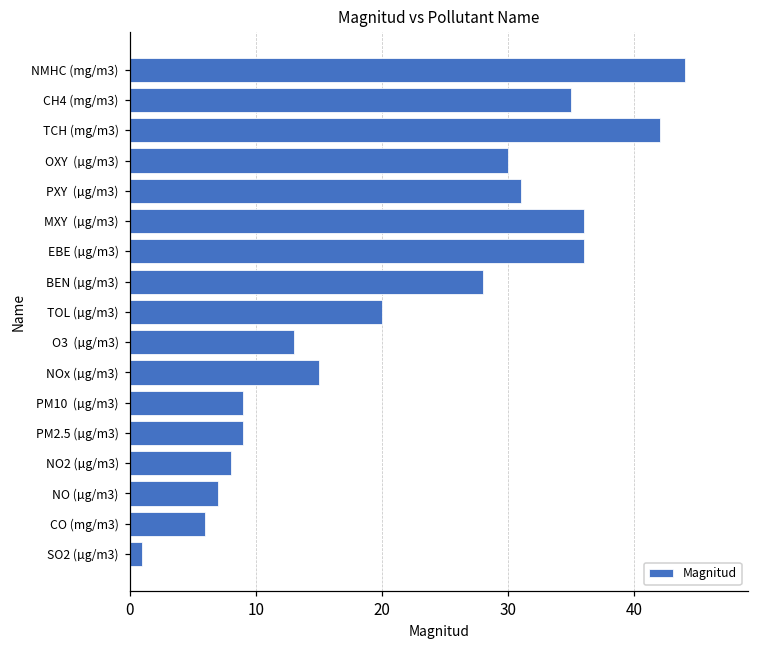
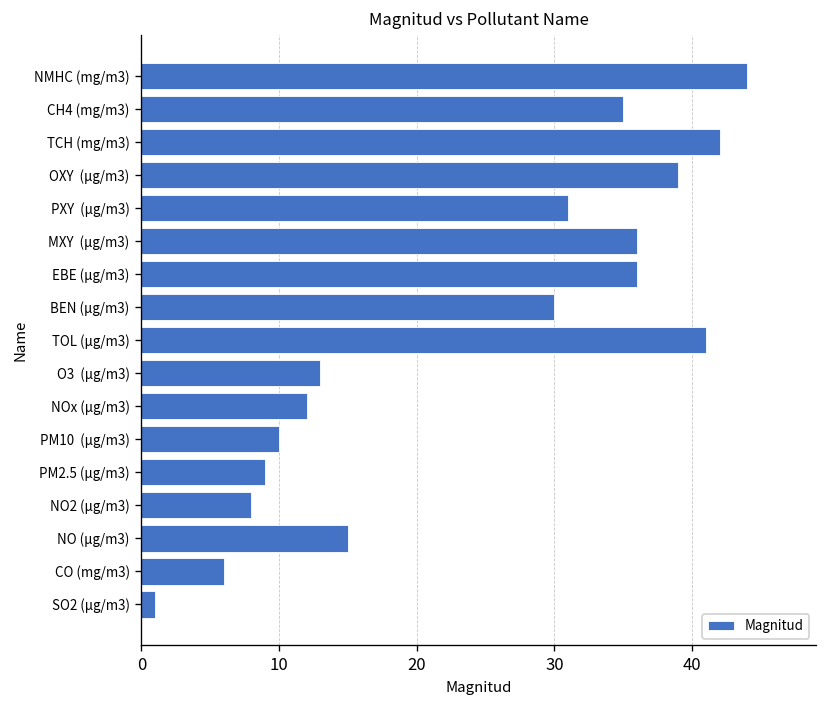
OXY (µg/m3): 30 -> 39
BEN (µg/m3): 28 -> 30
TOL (µg/m3): 20 -> 41
NOx (µg/m3): 15 -> 12
PM10 (µg/m3): 9 -> 10
NO (µg/m3): 7 -> 15
